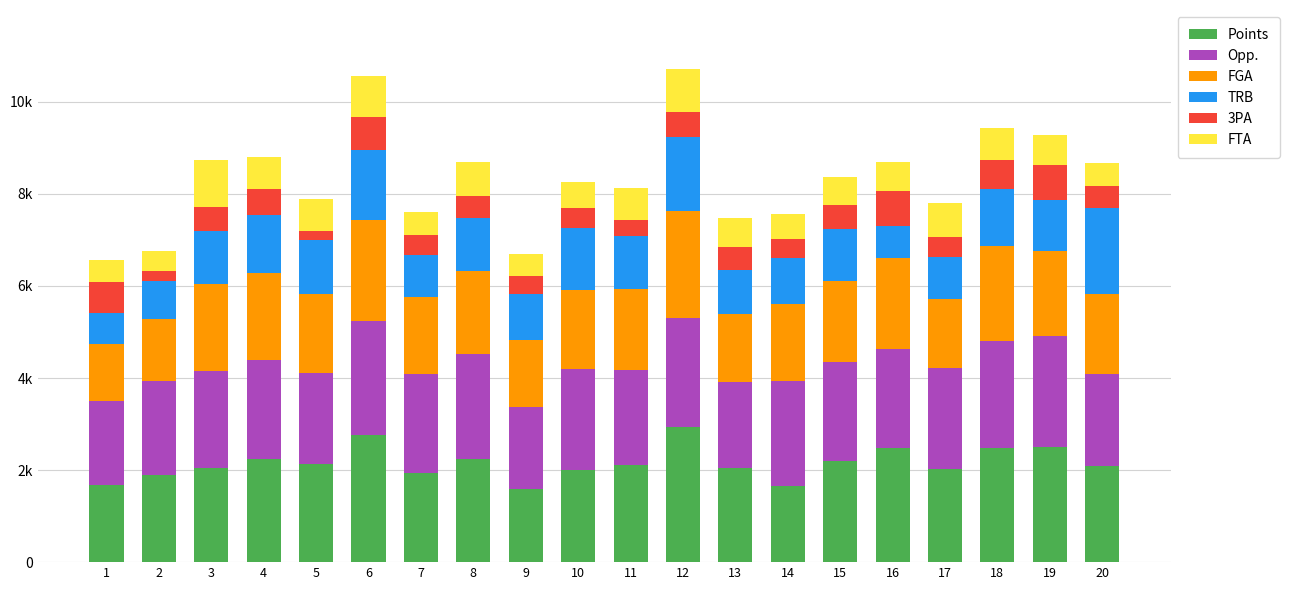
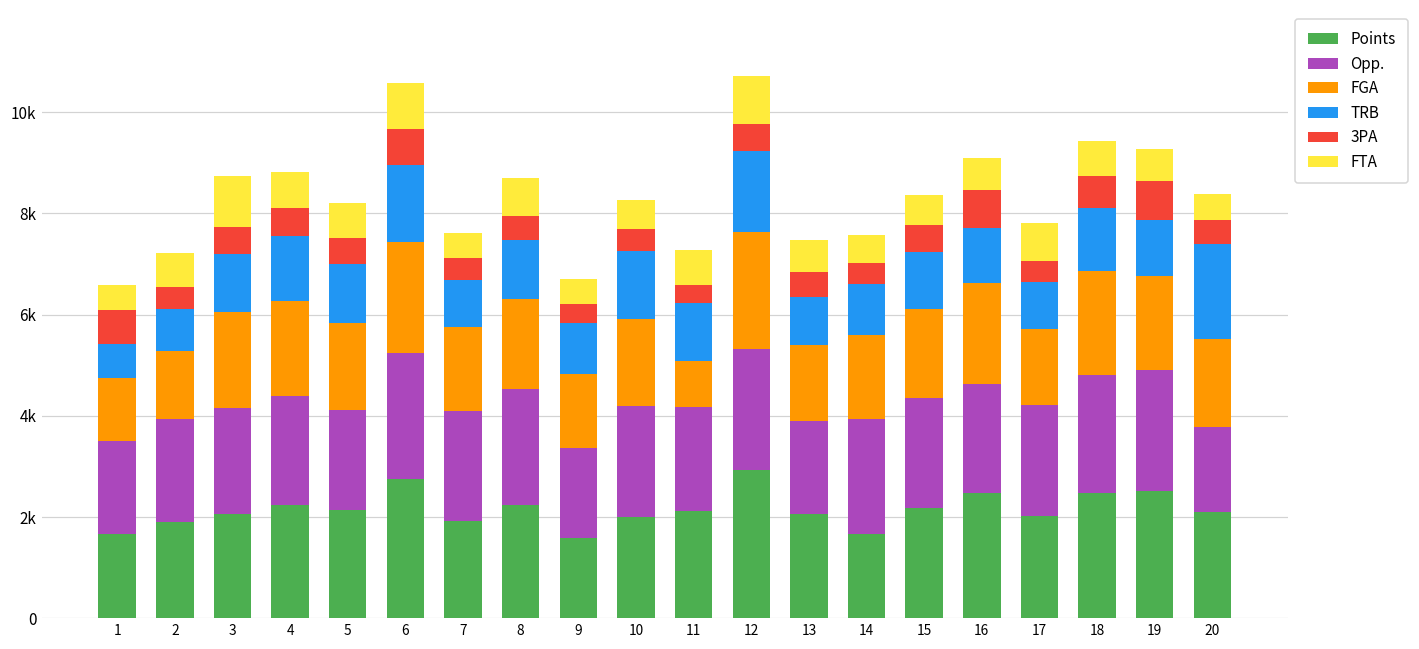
3PA, 2: 200 -> 400
FTA, 2: 500 -> 700
3PA, 5: 200 -> 500
FGA, 11: 1800 -> 900
TRB, 16: 700 -> 1100
Opp., 20: 2000 -> 1700
